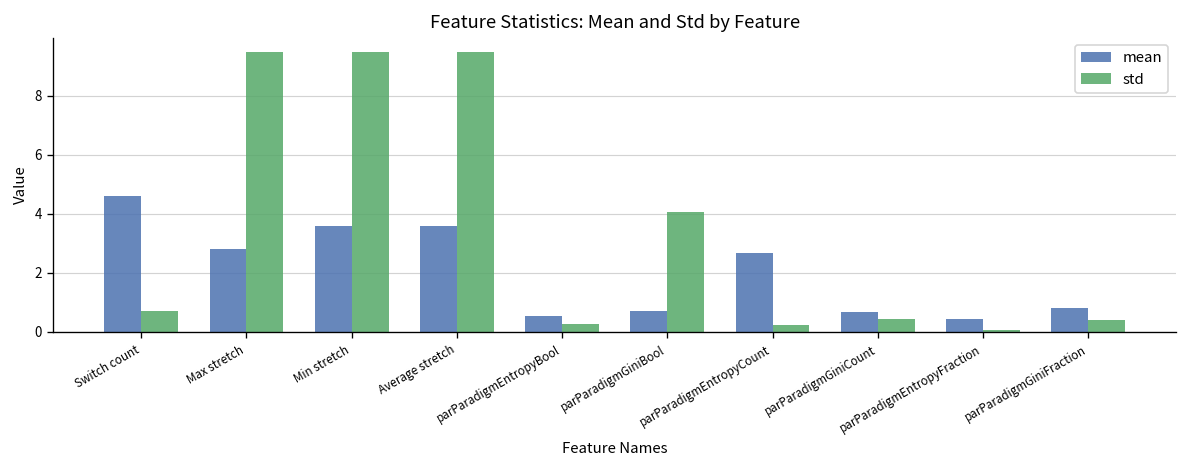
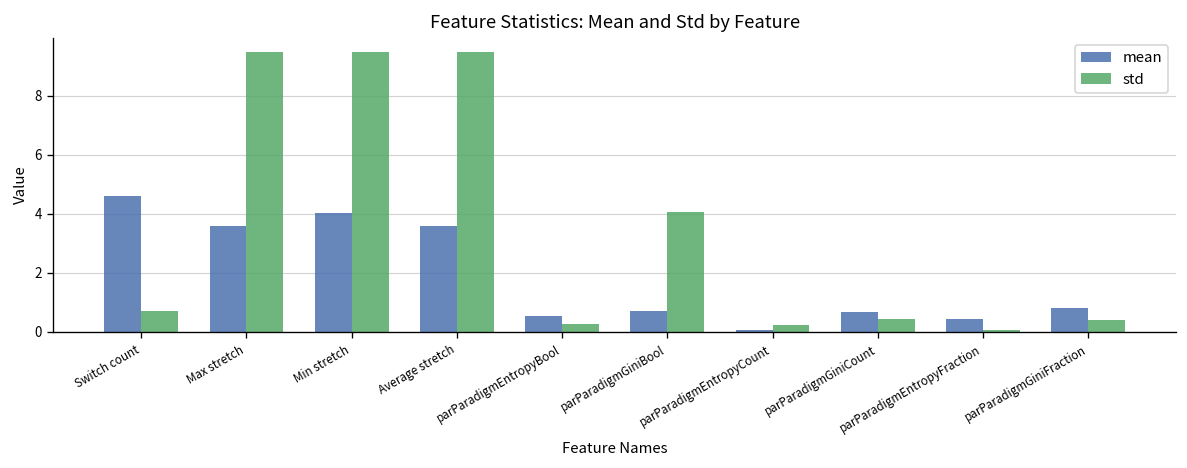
mean, Max stretch: 2.8 -> 3.6
mean, Min stretch: 3.6 -> 4.0
mean, parParadigmEntropyCount: 2.7 -> 0.1
